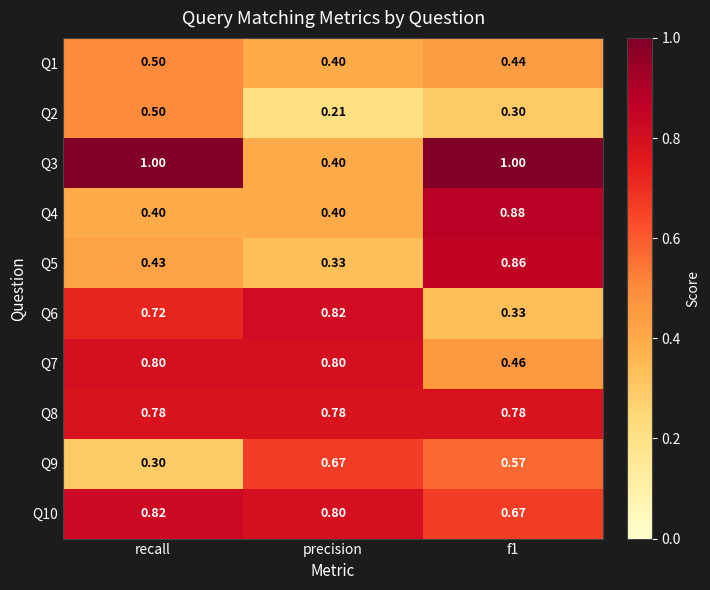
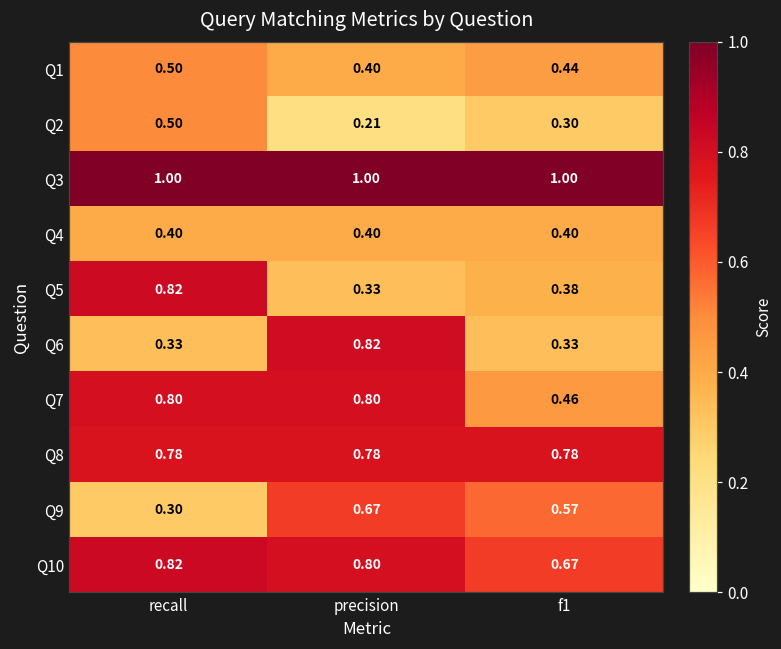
Q3, precision: 0.40 -> 1.00
Q4, f1: 0.88 -> 0.40
Q5, recall: 0.43 -> 0.82
Q5, f1: 0.86 -> 0.38
Q6, recall: 0.72 -> 0.33
